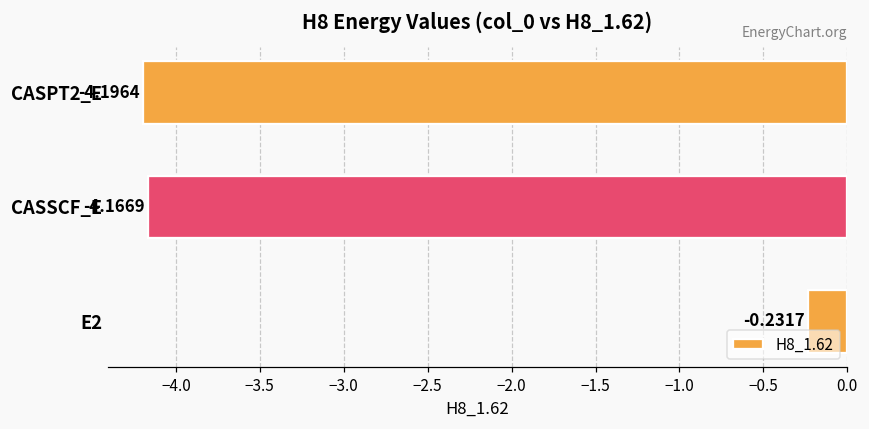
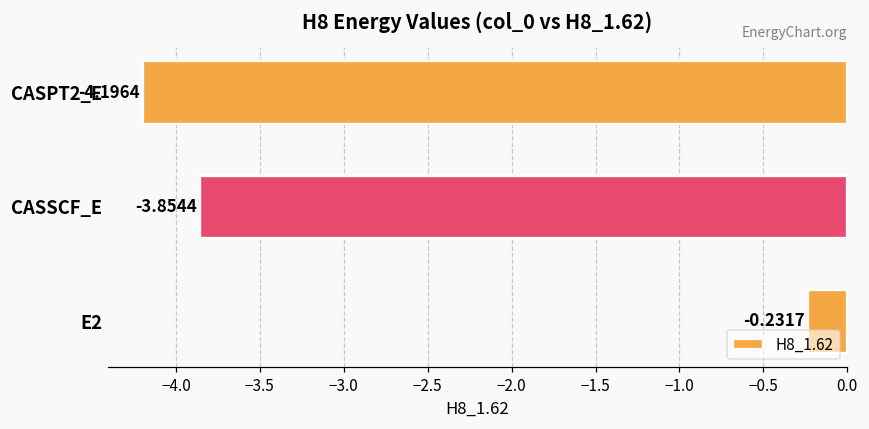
CASSCF_E: -4.1669 -> -3.8544
